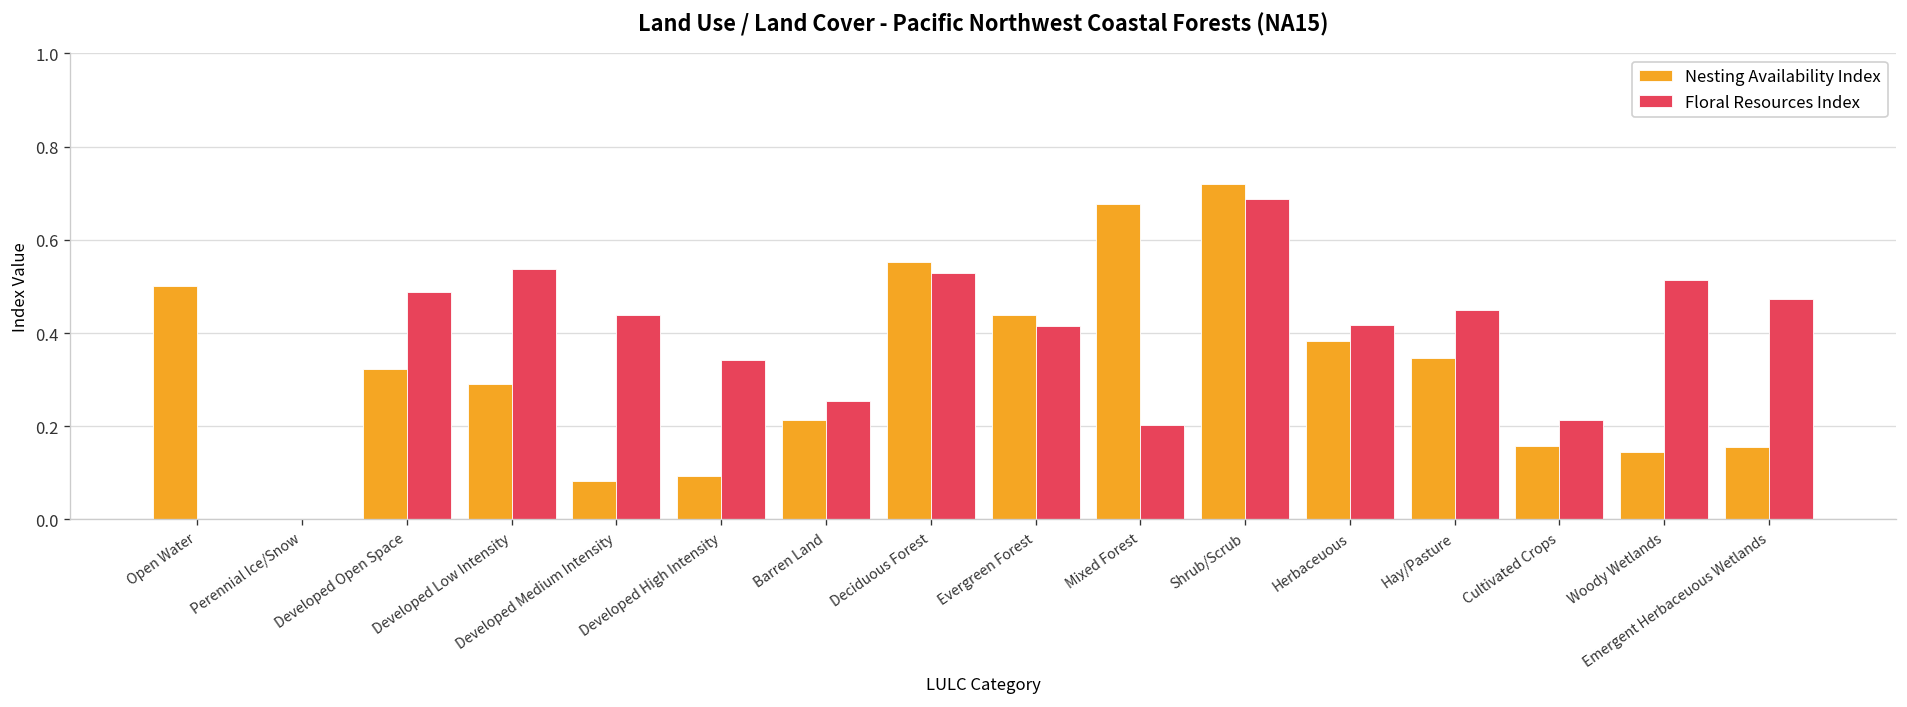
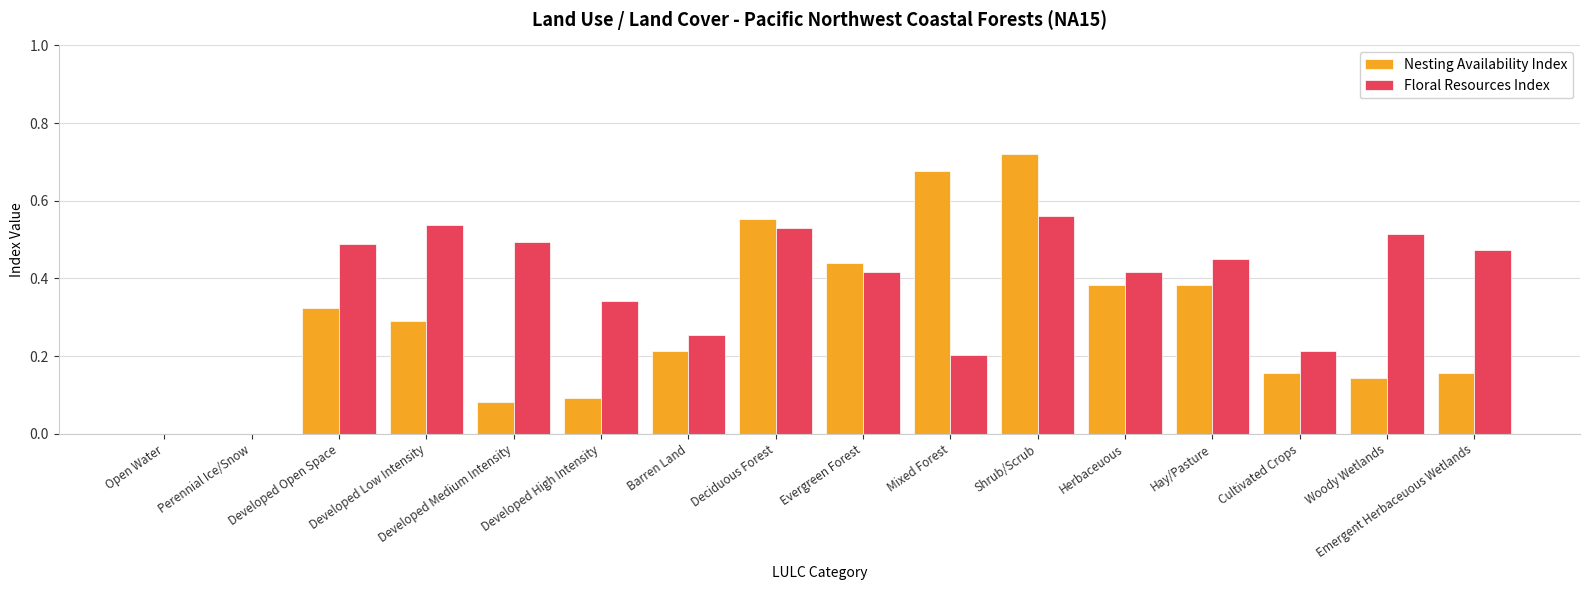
Nesting Availability Index, Open Water: 0.5 -> 0.0
Floral Resources Index, Developed Medium Intensity: 0.44 -> 0.49
Floral Resources Index, Shrub/Scrub: 0.69 -> 0.56
Nesting Availability Index, Hay/Pasture: 0.35 -> 0.38
